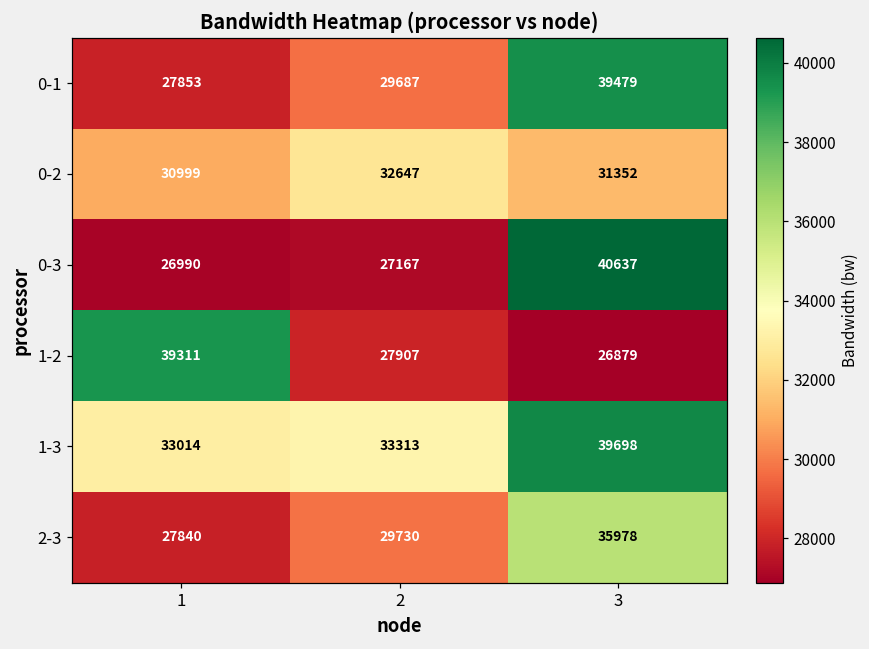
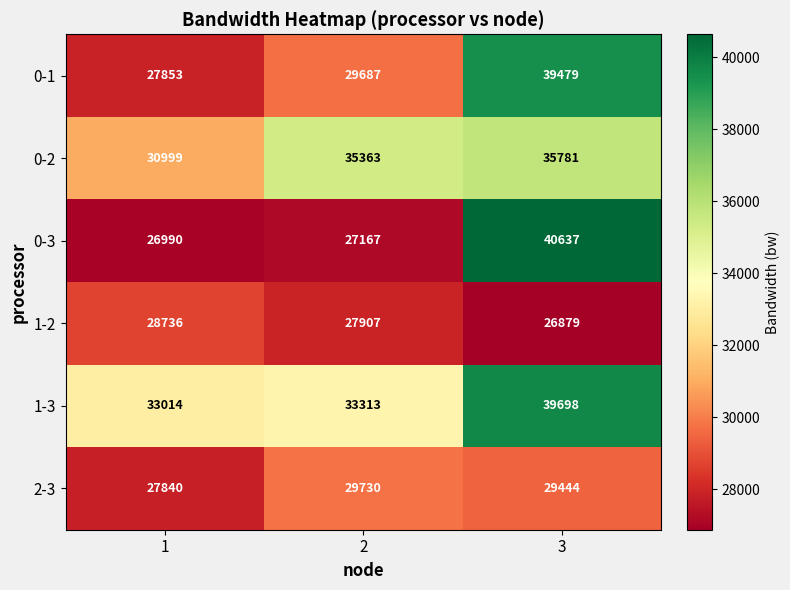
0-2, 2: 32647 -> 35363
0-2, 3: 31352 -> 35781
1-2, 1: 39311 -> 28736
2-3, 3: 35978 -> 29444
